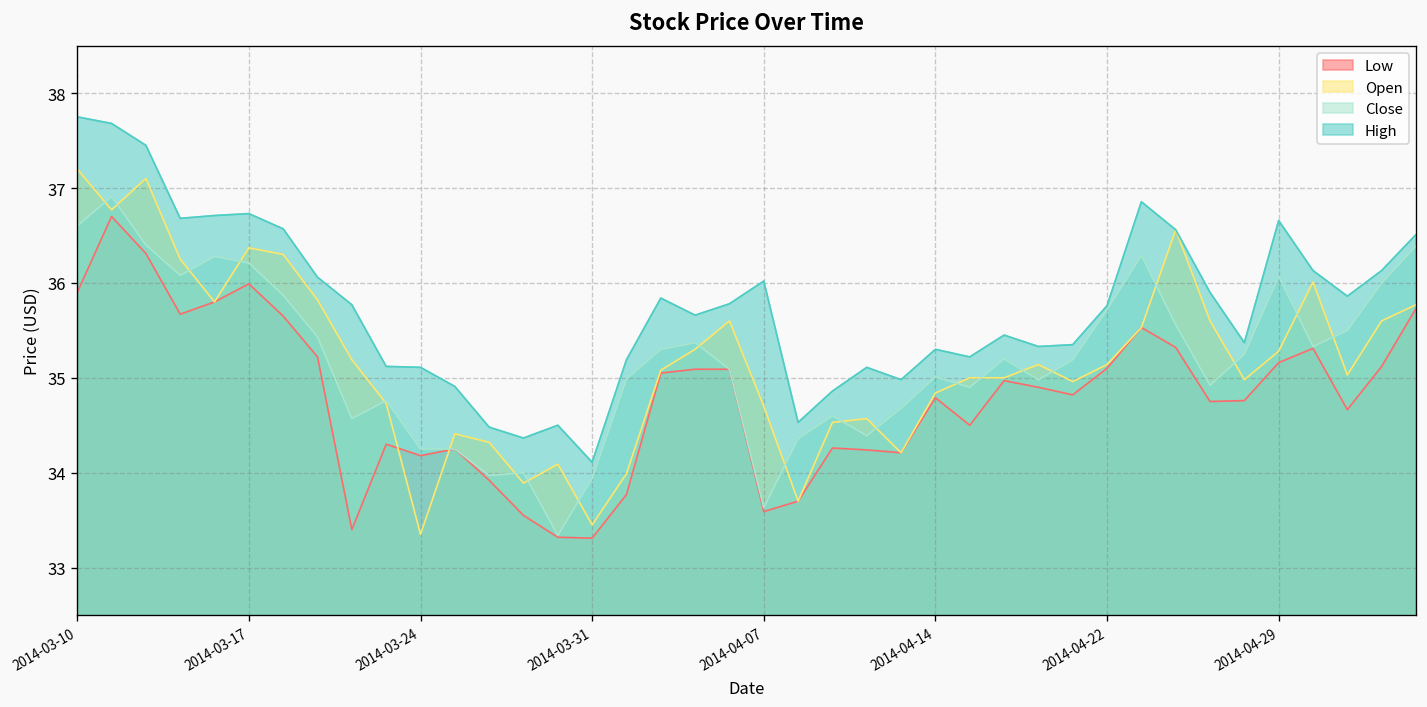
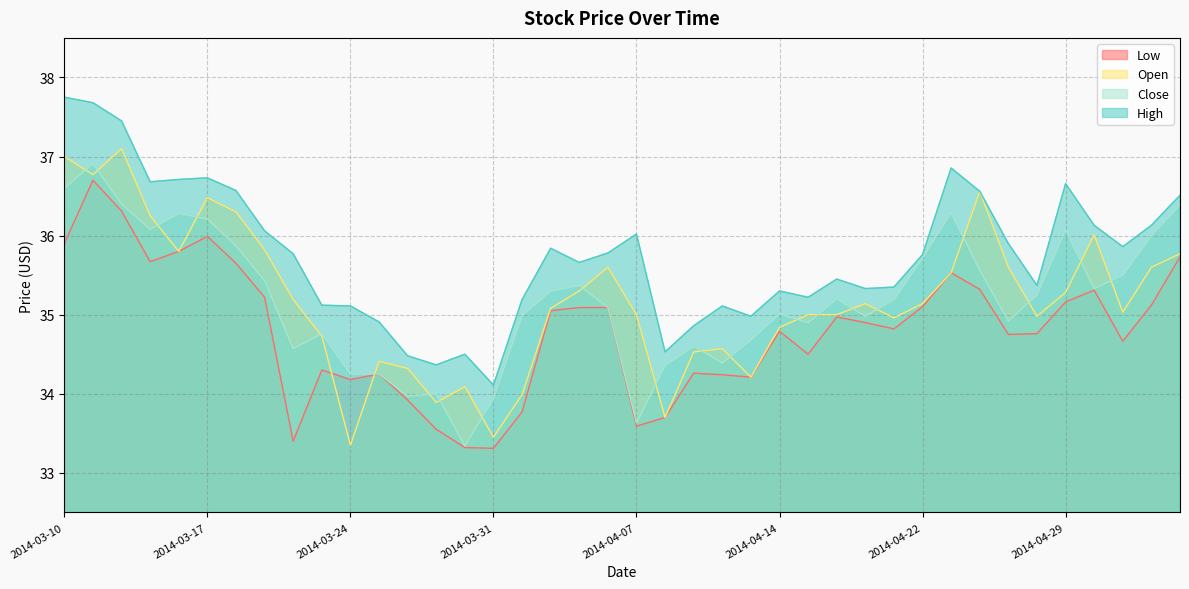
Open, 2014-03-10: 37.2 -> 37.0
Open, 2014-03-17: 36.4 -> 36.5
Open, 2014-04-07: 34.7 -> 35.0
